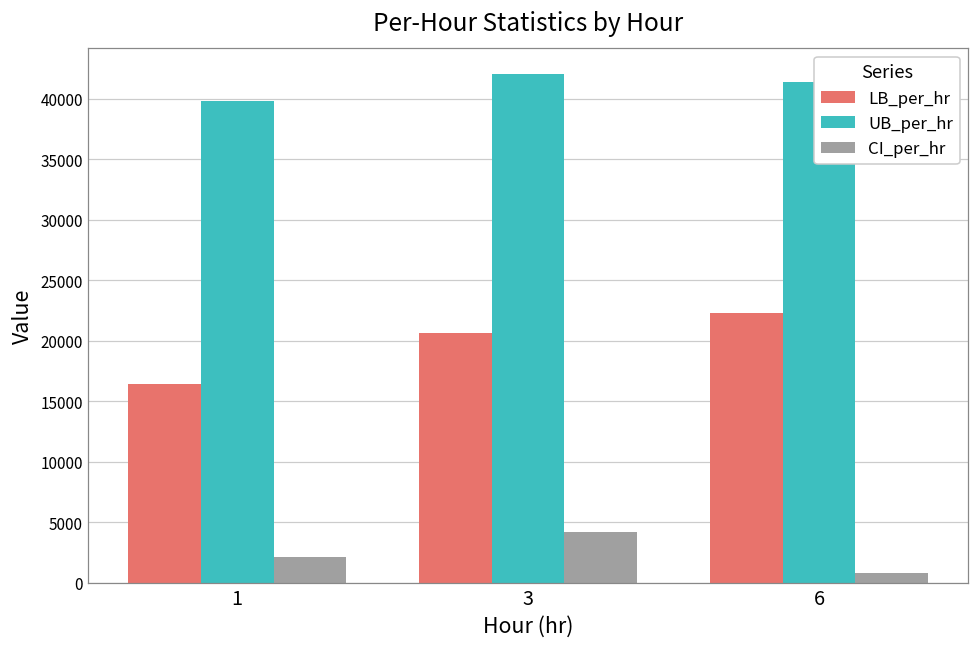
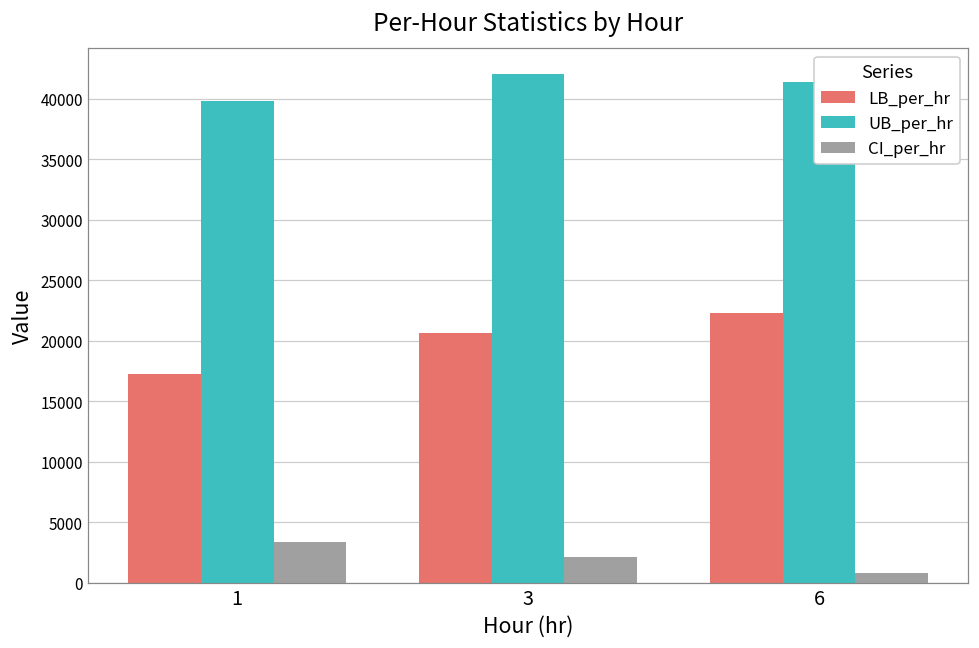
LB_per_hr, 1: 16400 -> 17200
CI_per_hr, 1: 2100 -> 3400
CI_per_hr, 3: 4200 -> 2100
